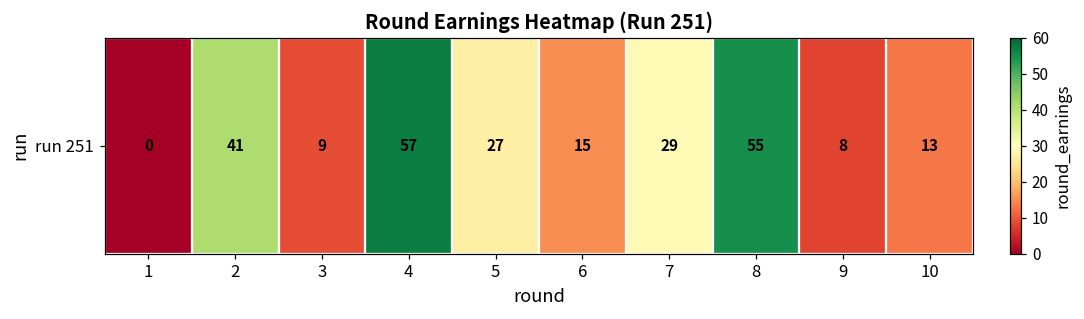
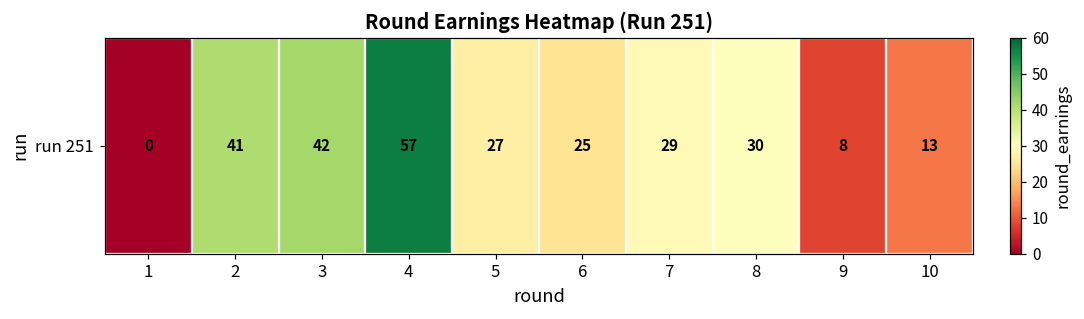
run 251, 3: 9 -> 42
run 251, 6: 15 -> 25
run 251, 8: 55 -> 30
